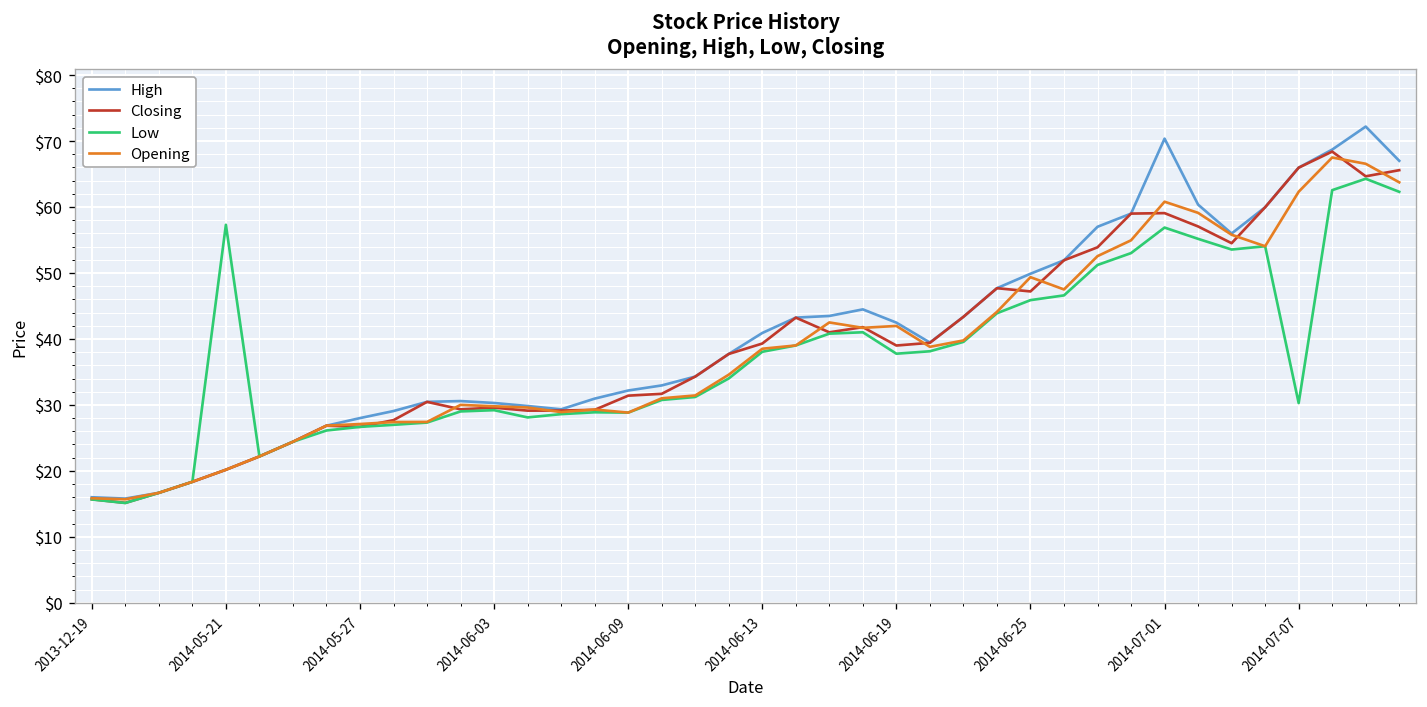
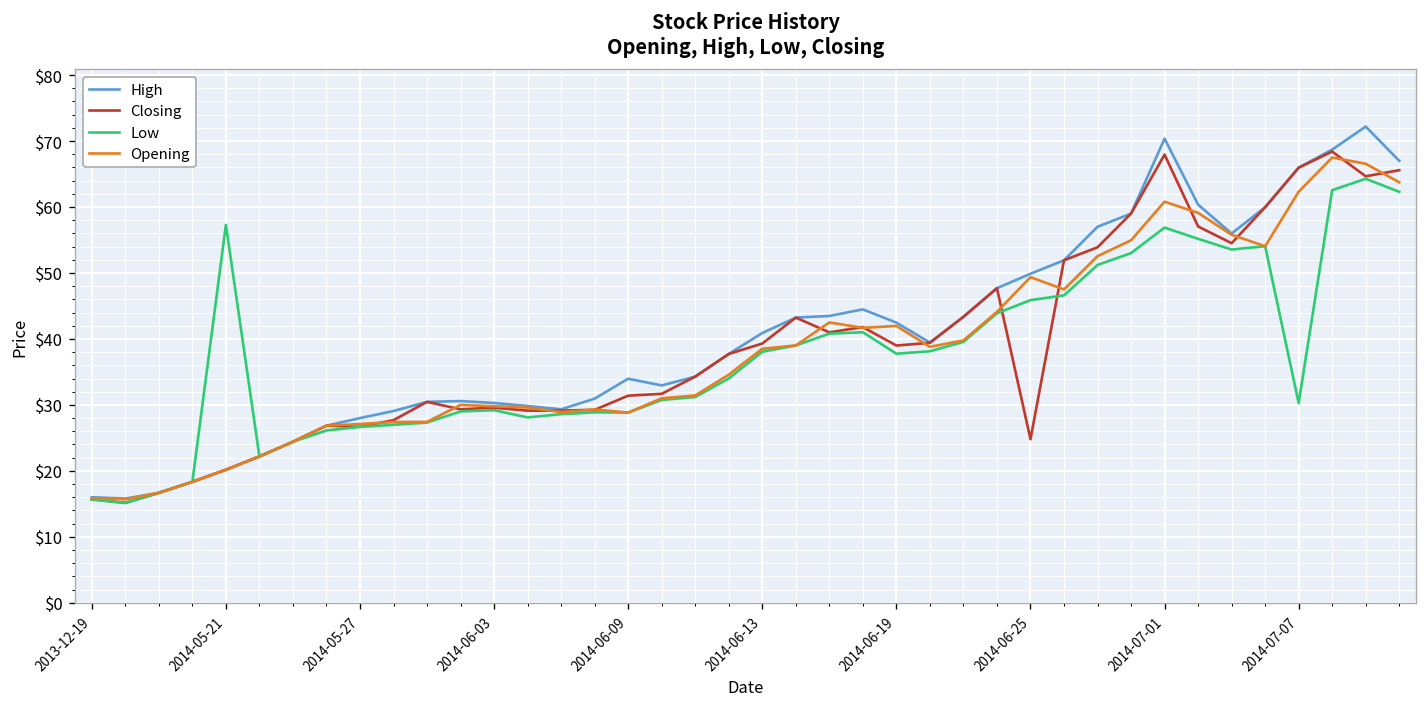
High, 2014-06-09: $32 -> $34
Closing, 2014-06-25: $47 -> $25
Closing, 2014-07-01: $59 -> $68
